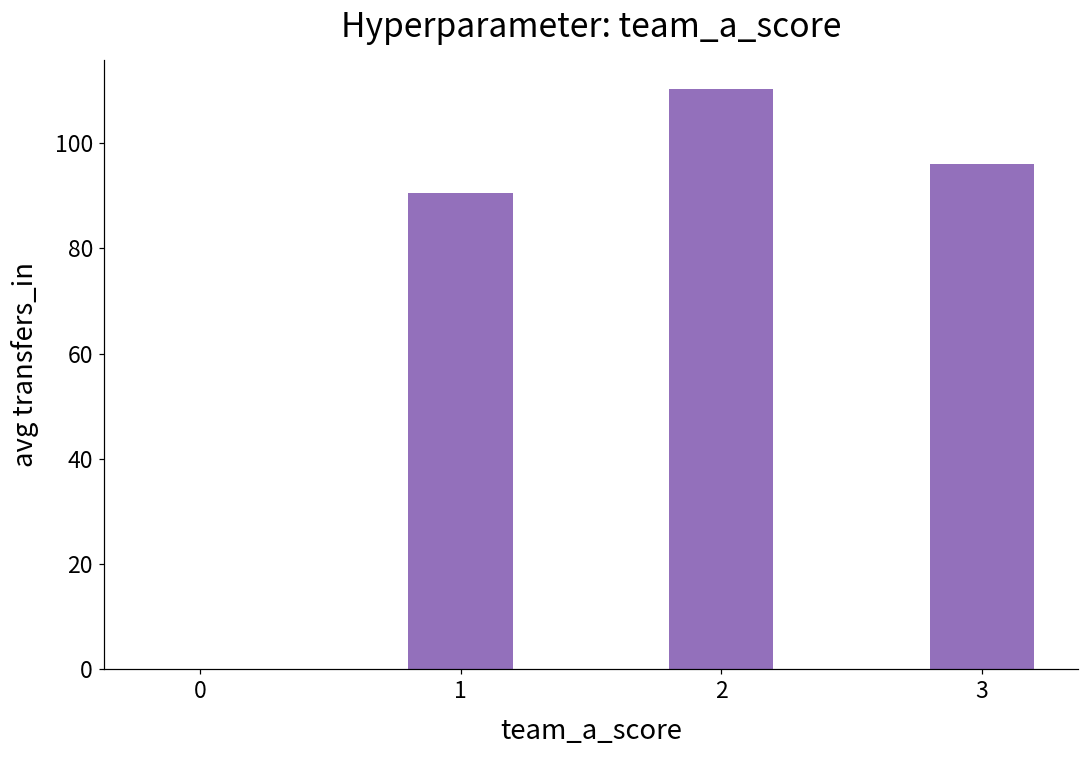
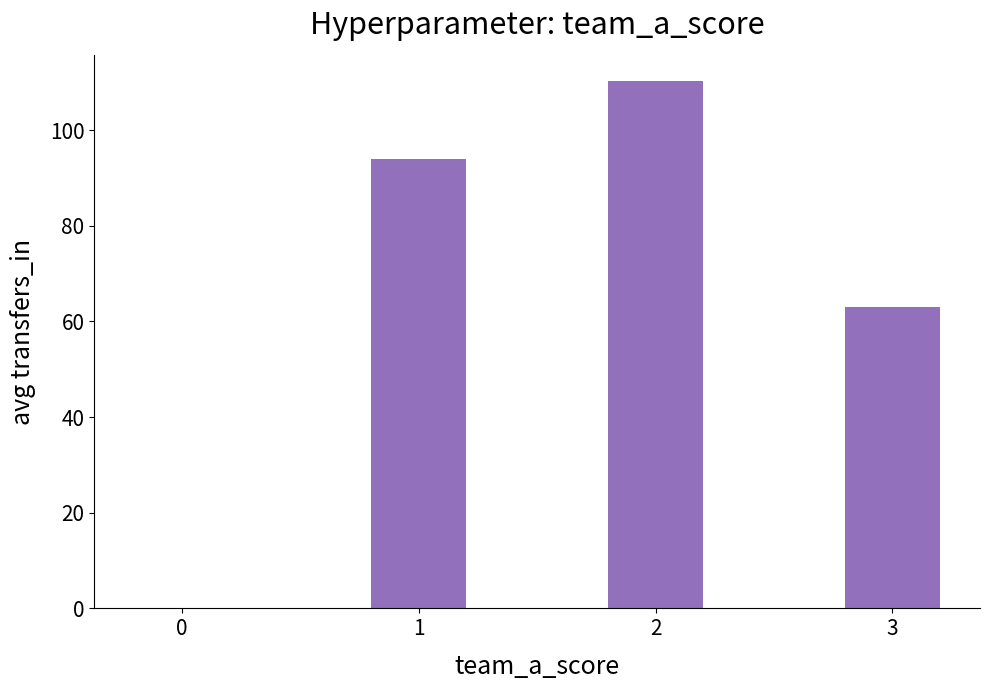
1: 91 -> 94
3: 96 -> 63
